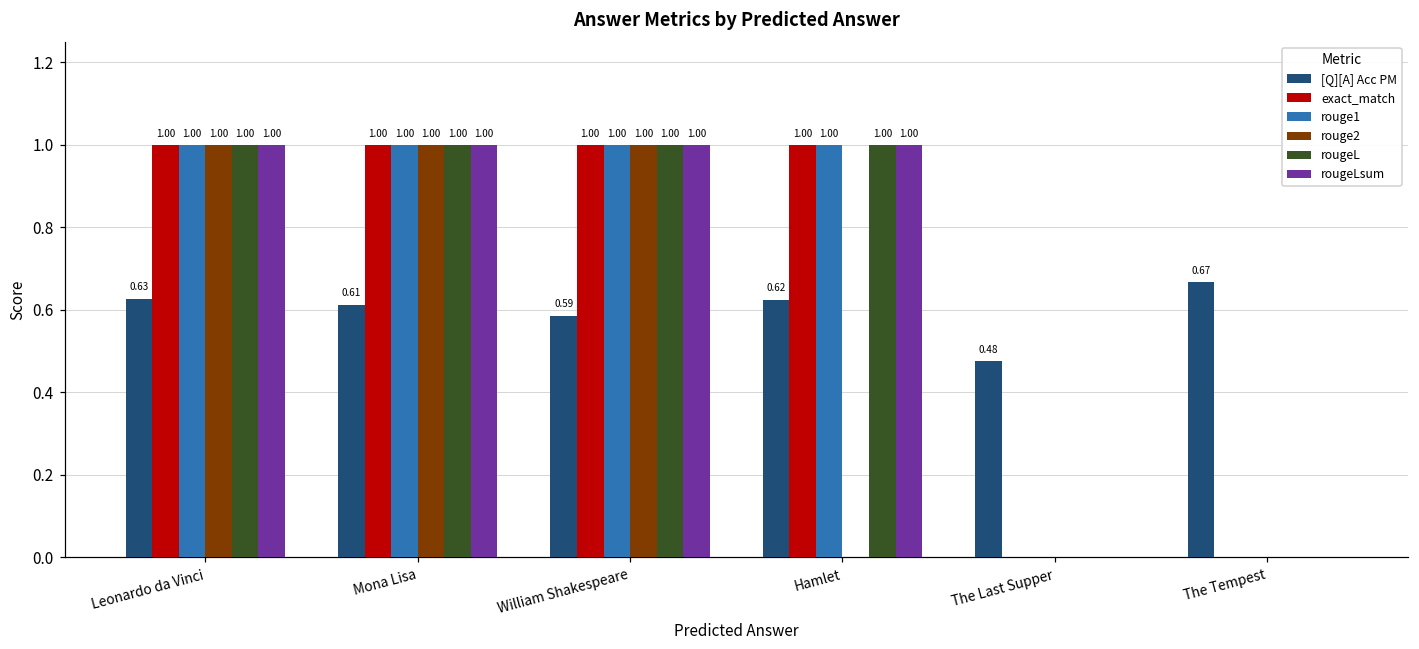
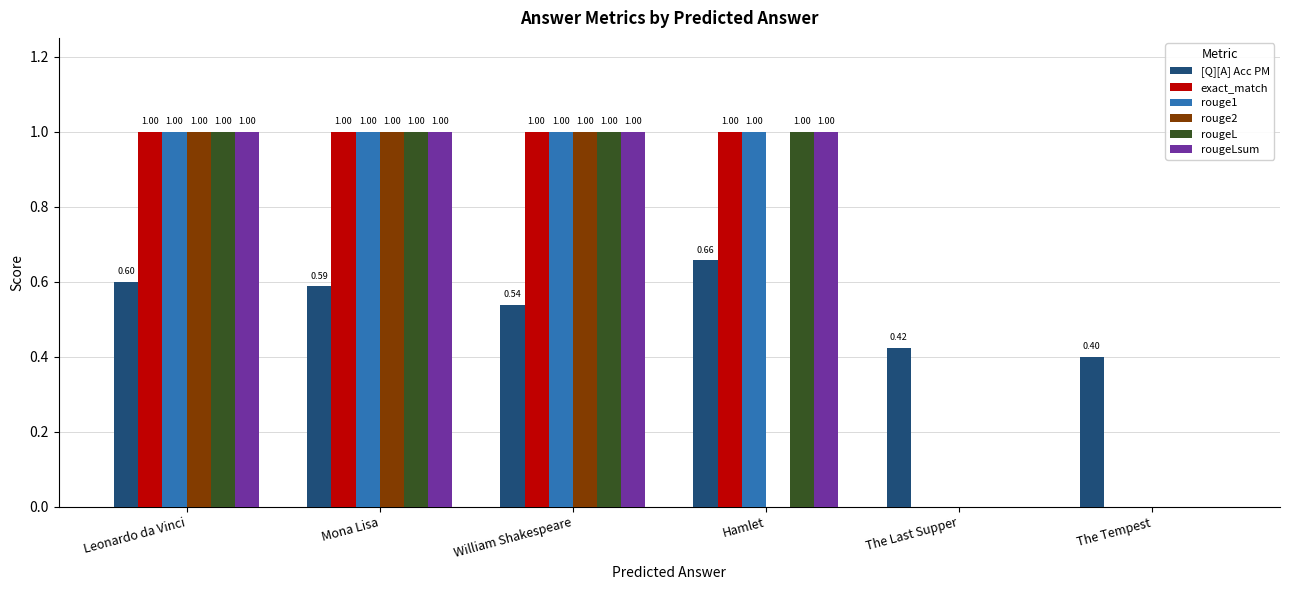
[Q][A] Acc PM, Leonardo da Vinci: 0.63 -> 0.60
[Q][A] Acc PM, Mona Lisa: 0.61 -> 0.59
[Q][A] Acc PM, William Shakespeare: 0.59 -> 0.54
[Q][A] Acc PM, Hamlet: 0.62 -> 0.66
[Q][A] Acc PM, The Last Supper: 0.48 -> 0.42
[Q][A] Acc PM, The Tempest: 0.67 -> 0.40
